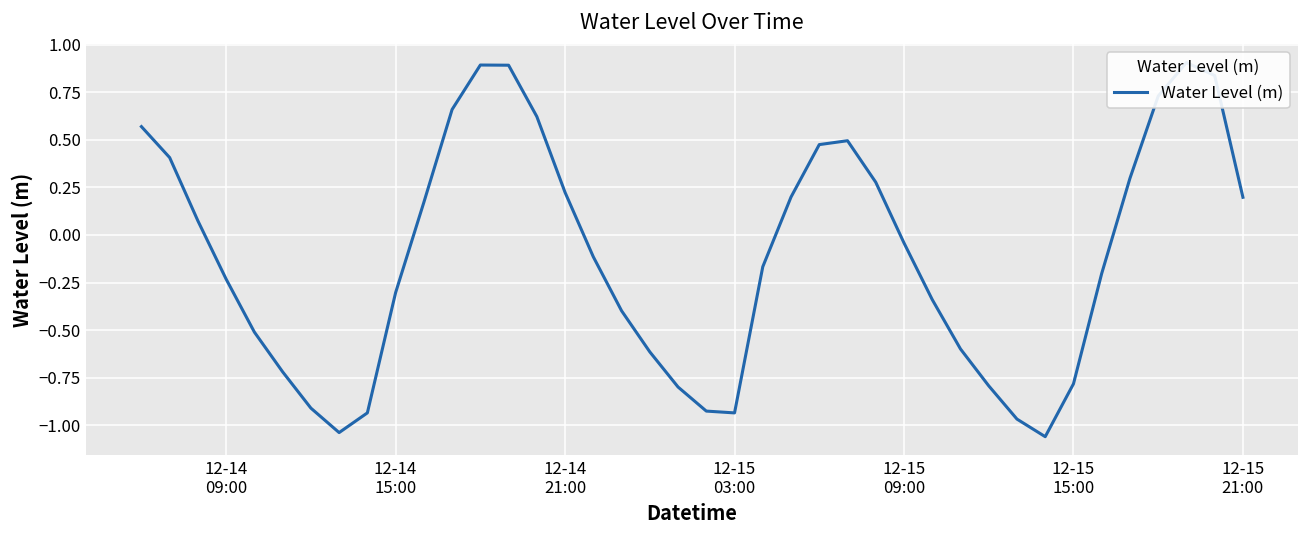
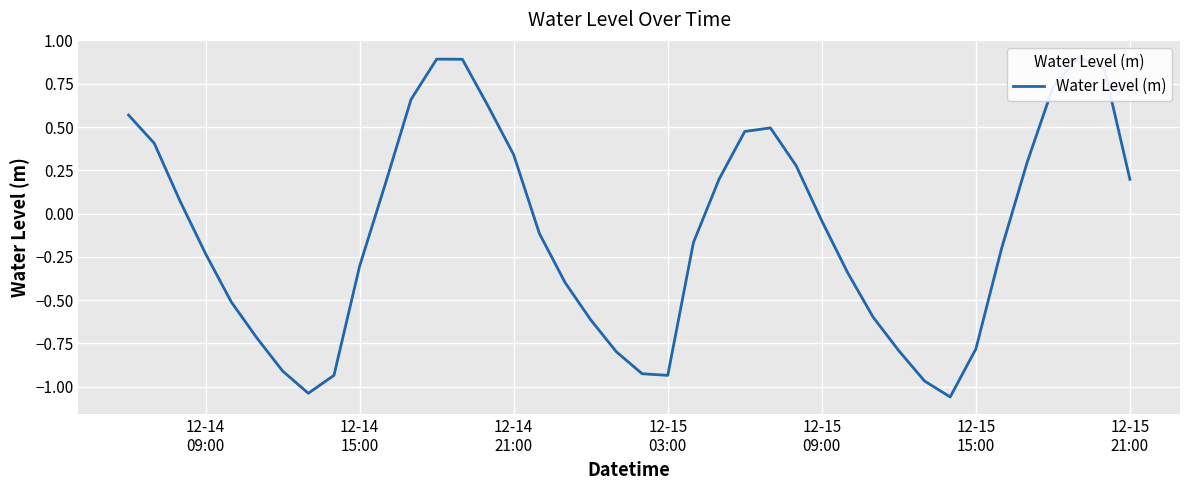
12-14 21:00: 0.22 -> 0.34
